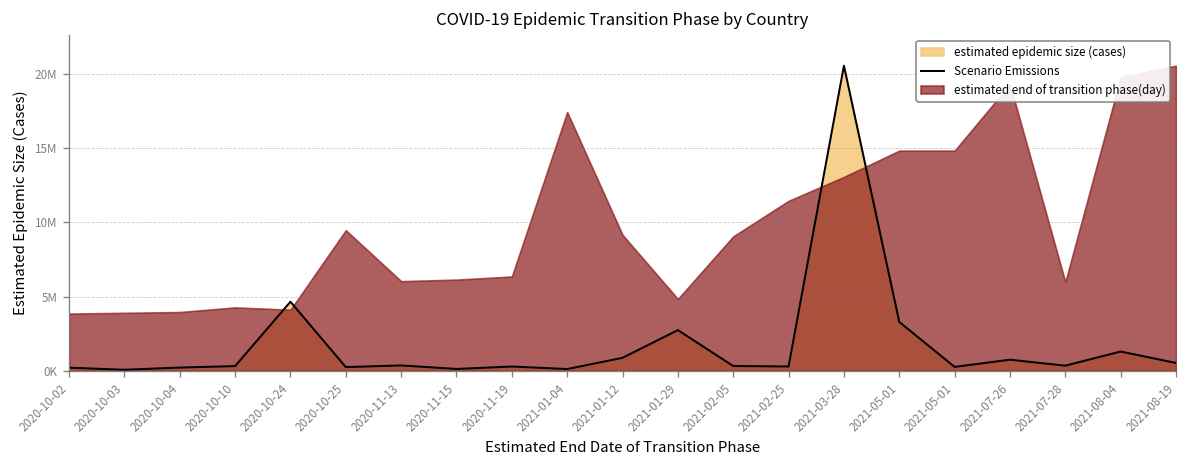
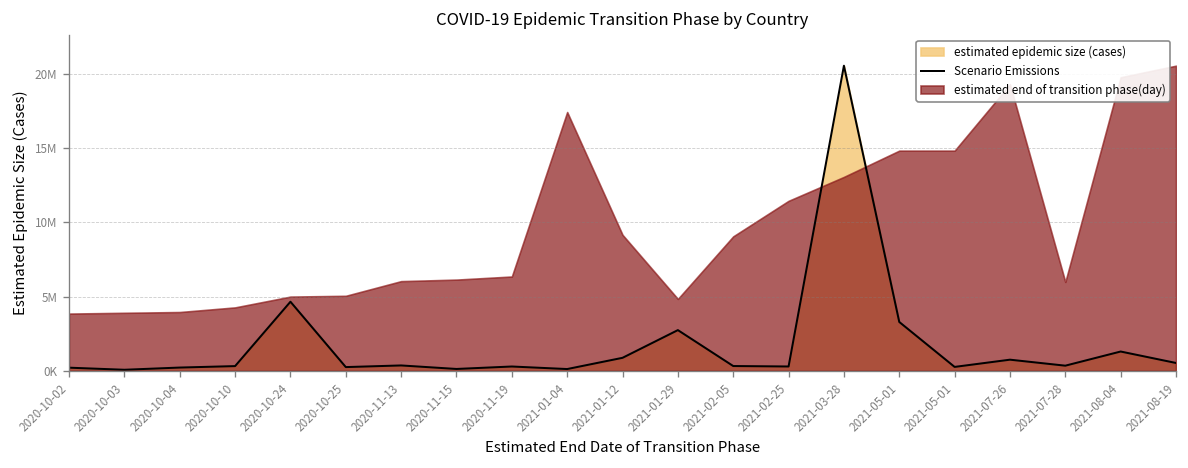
estimated end of transition phase(day), 2020-10-24: 4100000 -> 5000000
estimated end of transition phase(day), 2020-10-25: 9500000 -> 5000000
